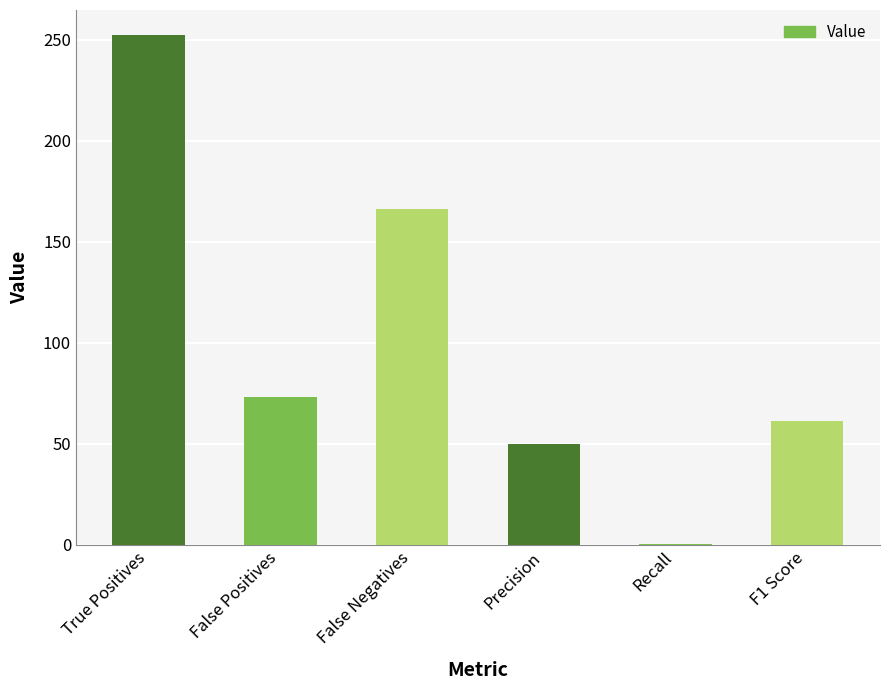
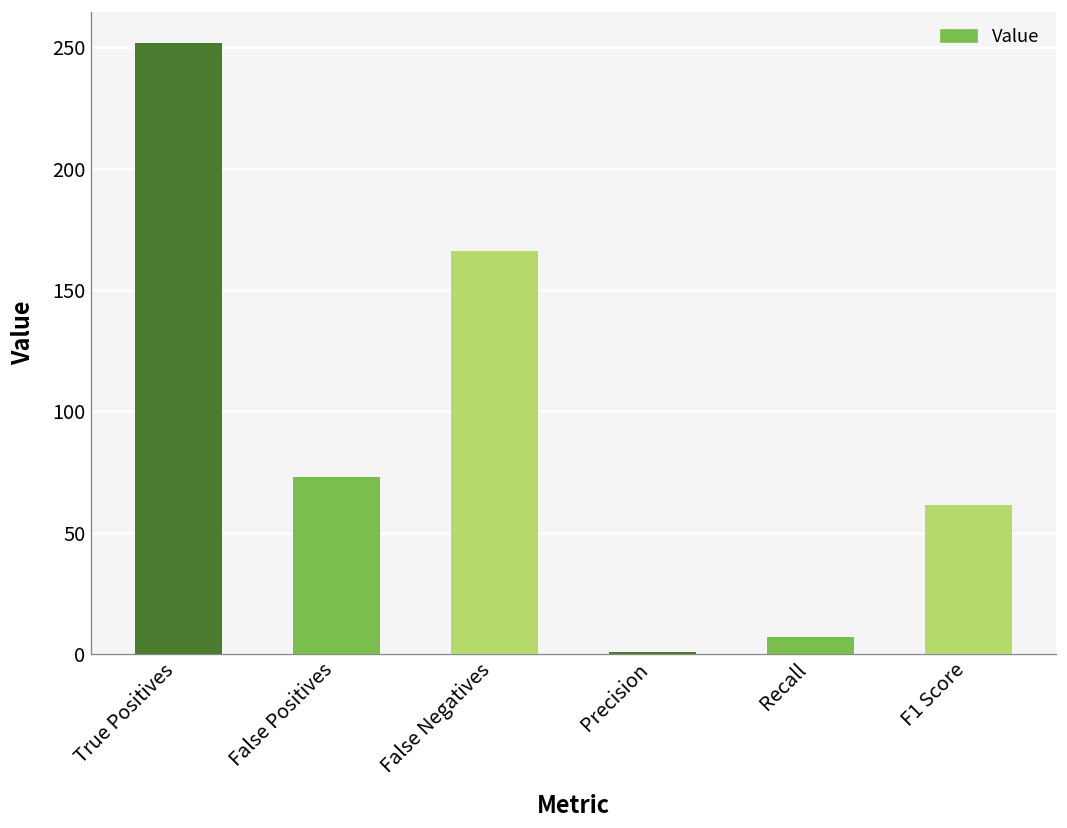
Precision: 50 -> 1
Recall: 1 -> 7
